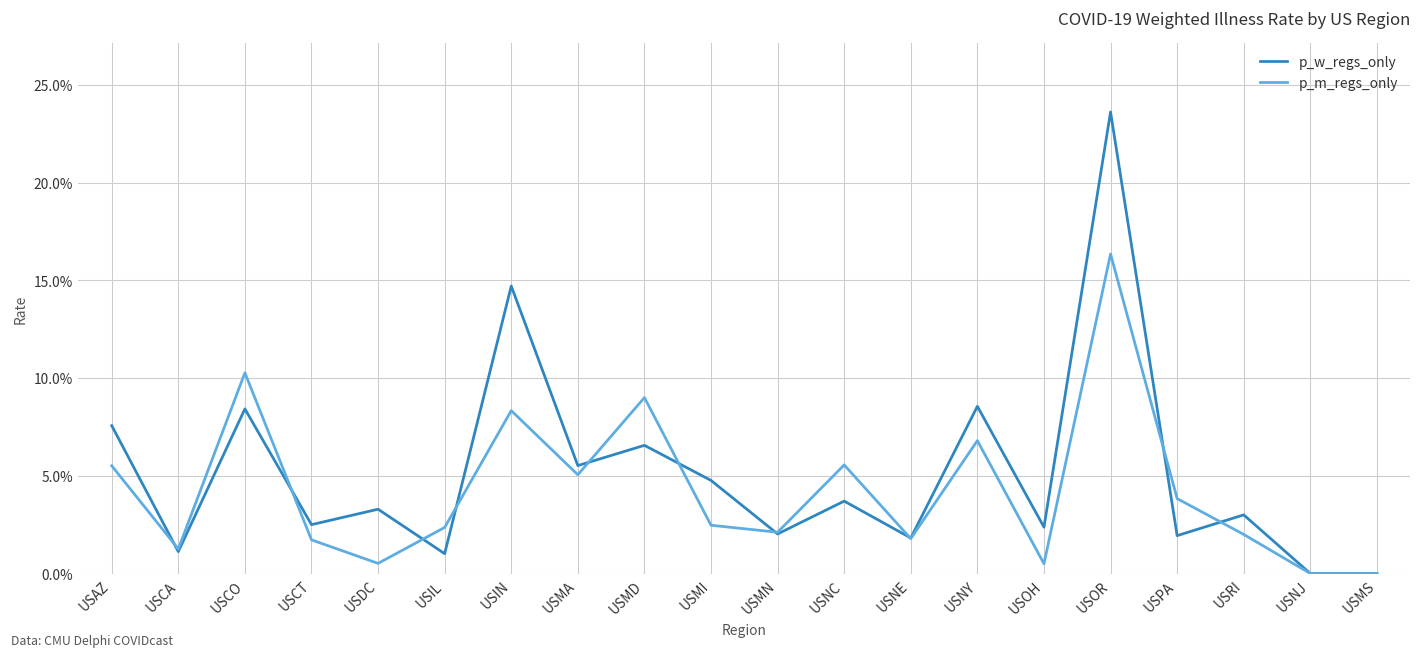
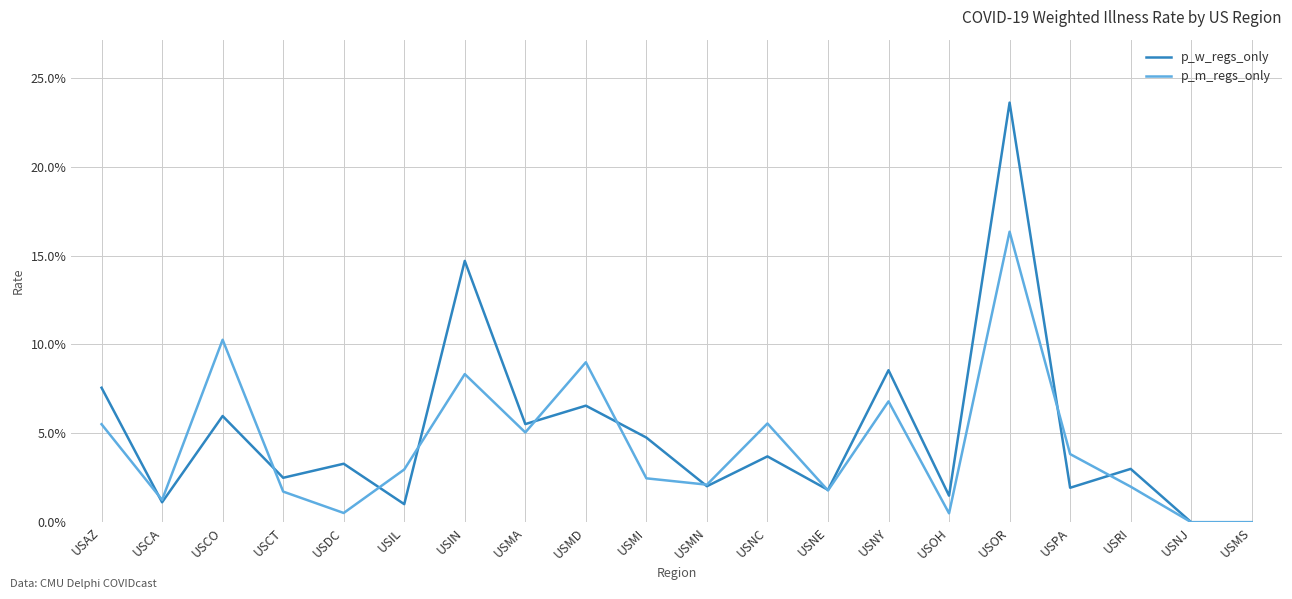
p_w_regs_only, USCO: 8.4% -> 6.0%
p_m_regs_only, USIL: 2.4% -> 3.0%
p_w_regs_only, USOH: 2.4% -> 1.5%
